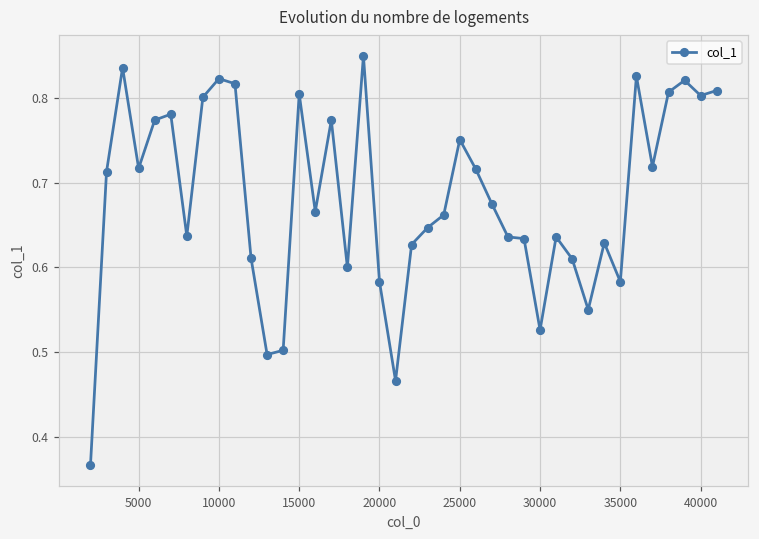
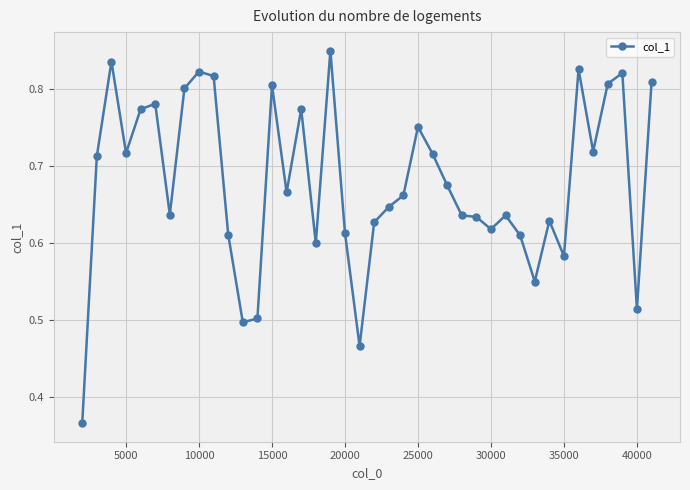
20000: 0.58 -> 0.61
30000: 0.53 -> 0.62
40000: 0.80 -> 0.51
